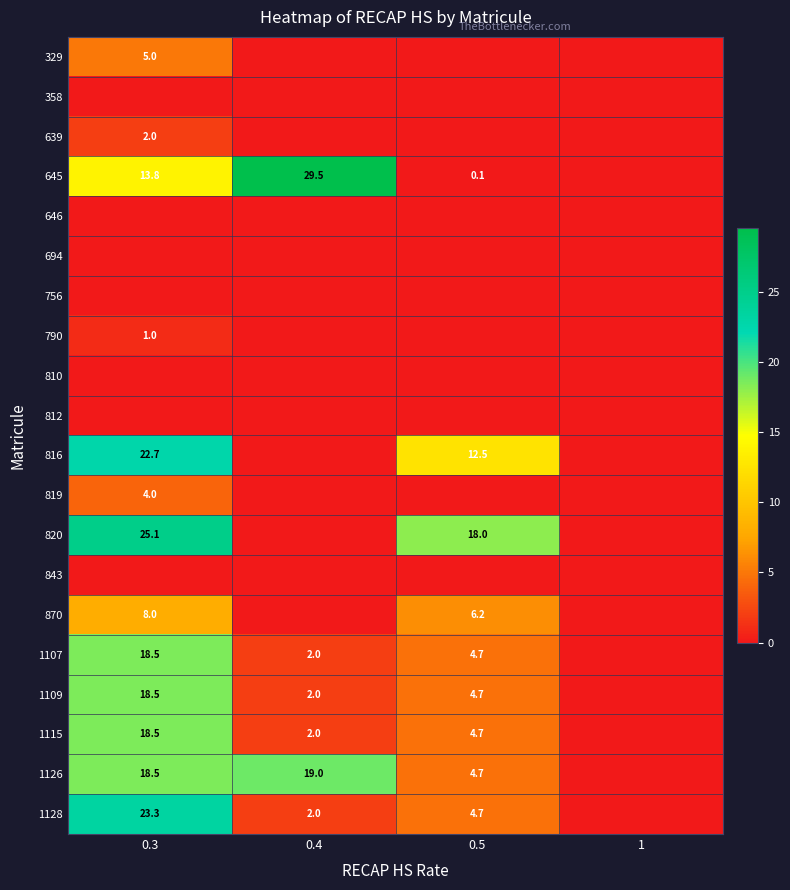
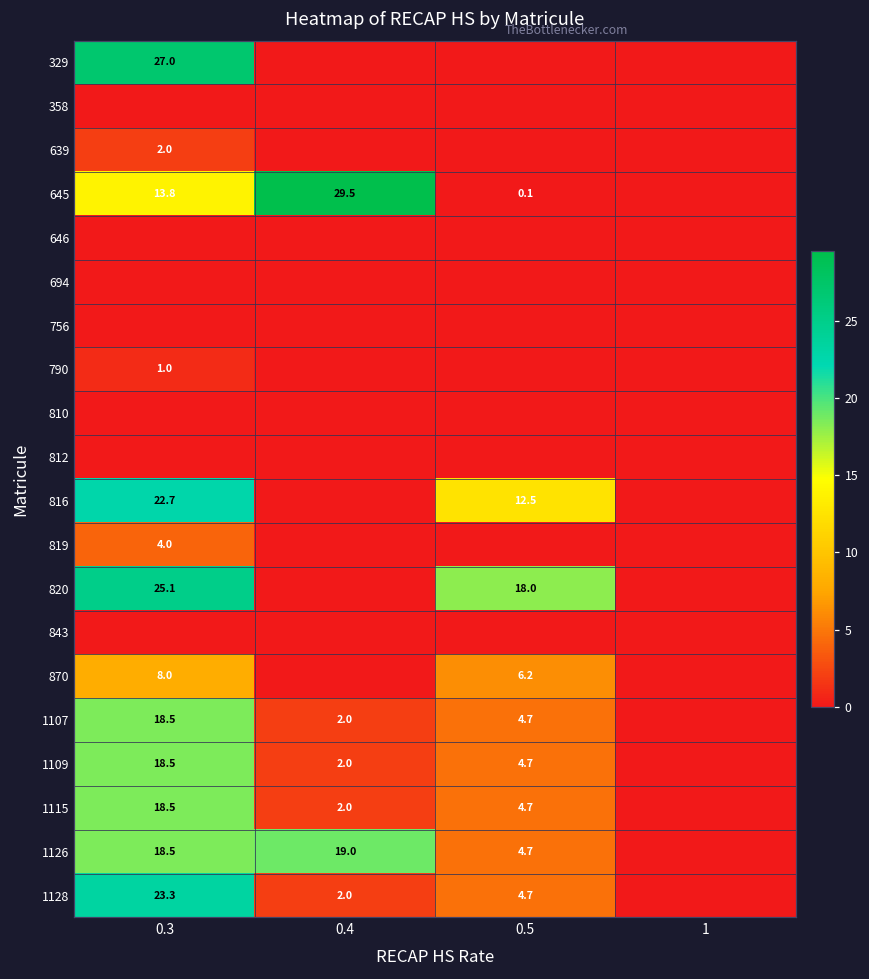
329, 0.3: 5.0 -> 27.0
